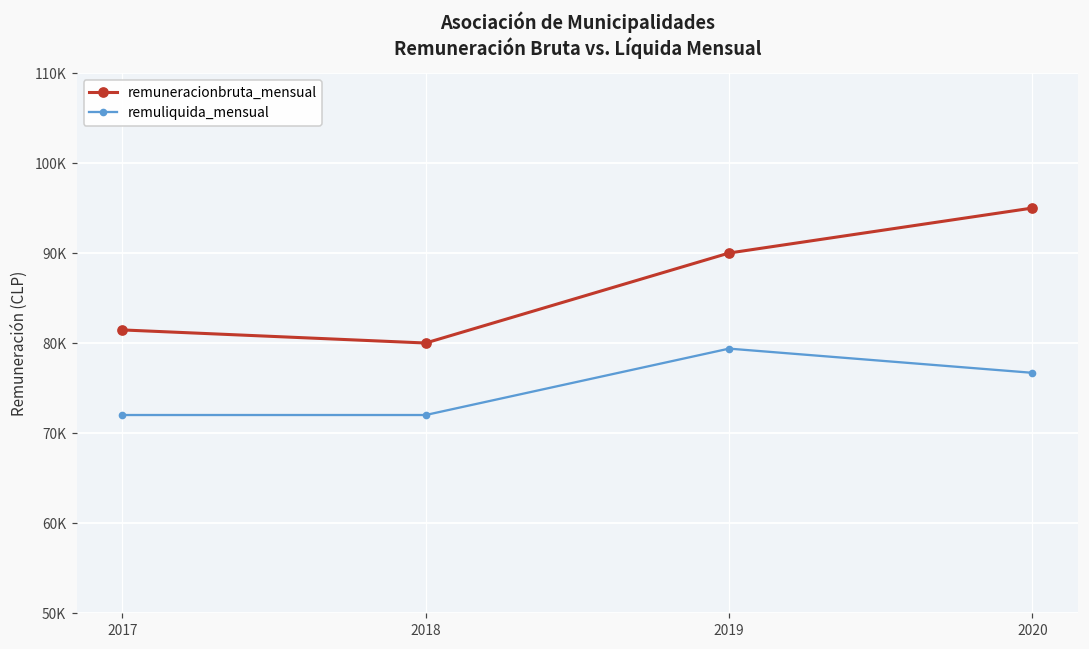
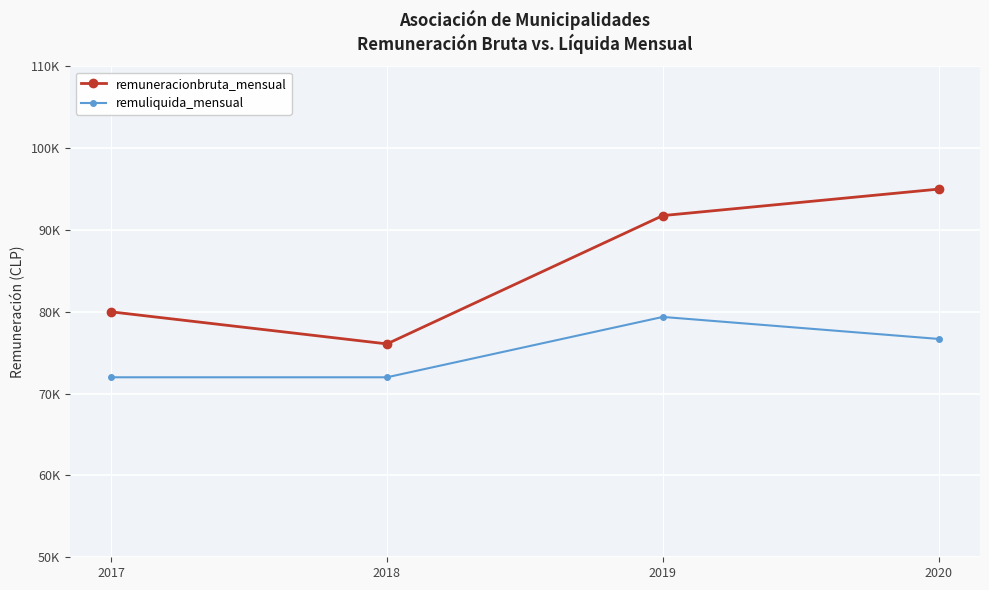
remuneracionbruta_mensual, 2017: 81000 -> 80000
remuneracionbruta_mensual, 2018: 80000 -> 76000
remuneracionbruta_mensual, 2019: 90000 -> 92000
